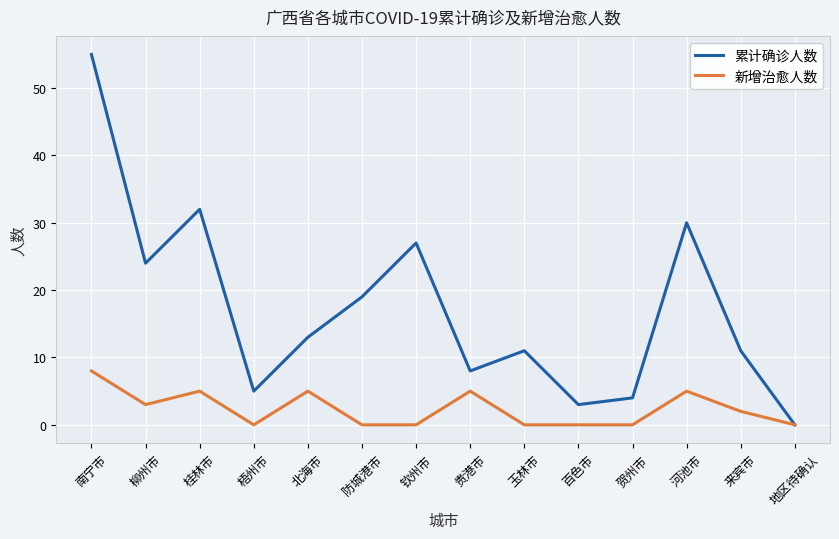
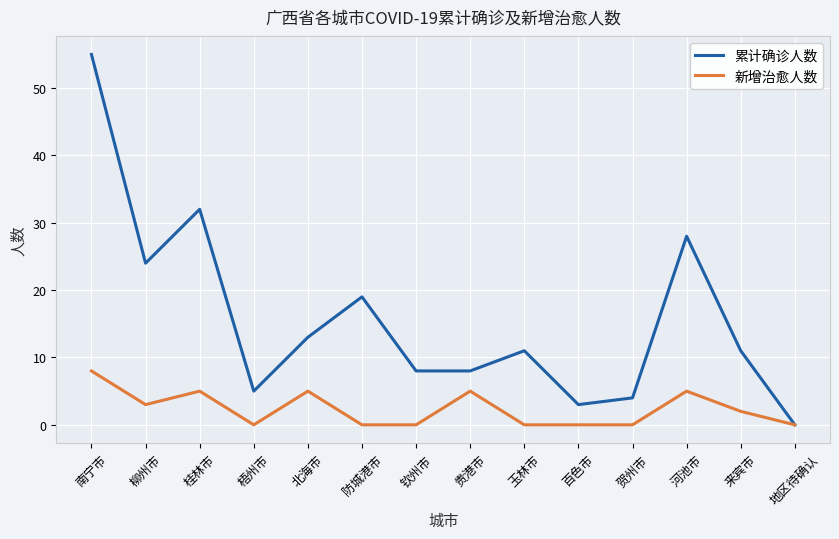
累计确诊人数, 钦州市: 27 -> 8
累计确诊人数, 河池市: 30 -> 28
